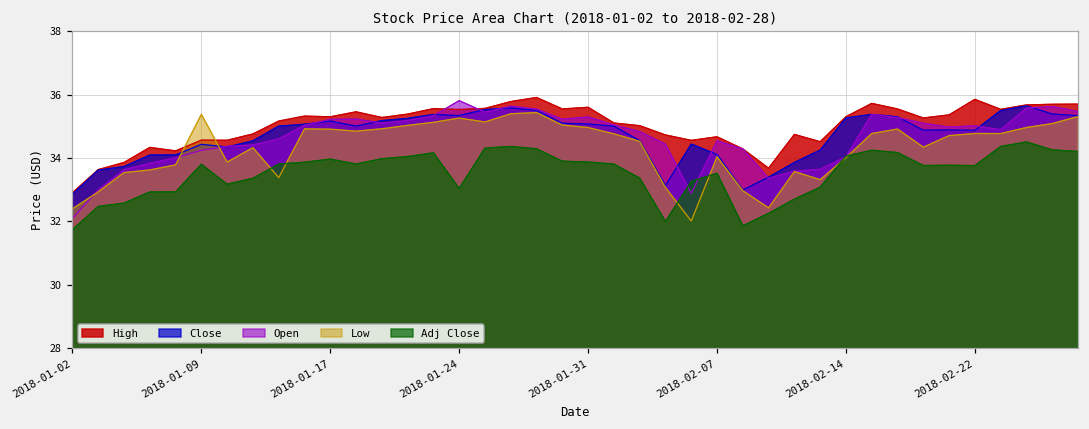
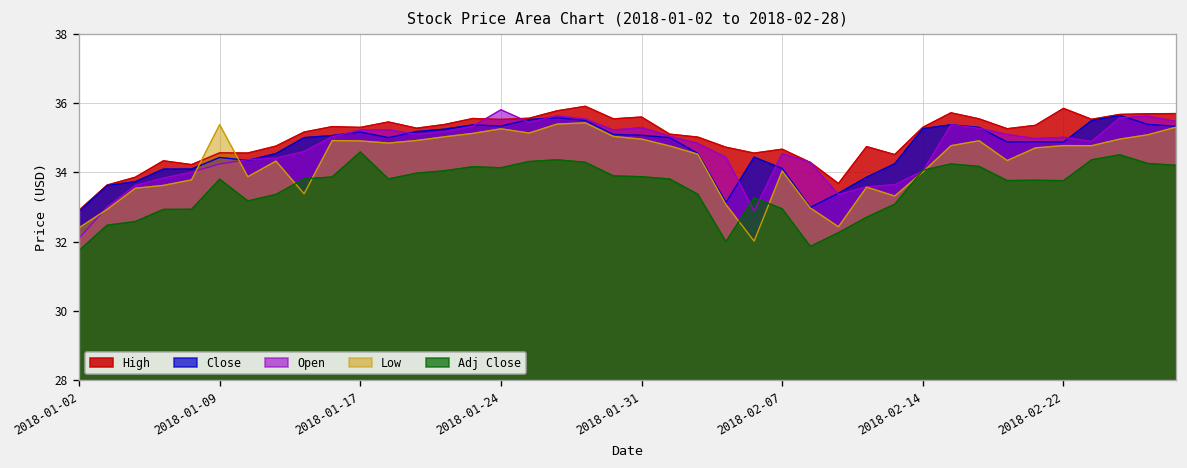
Adj Close, 2018-01-17: 34.0 -> 34.6
Adj Close, 2018-01-24: 33.0 -> 34.1
Adj Close, 2018-02-07: 33.5 -> 32.9
